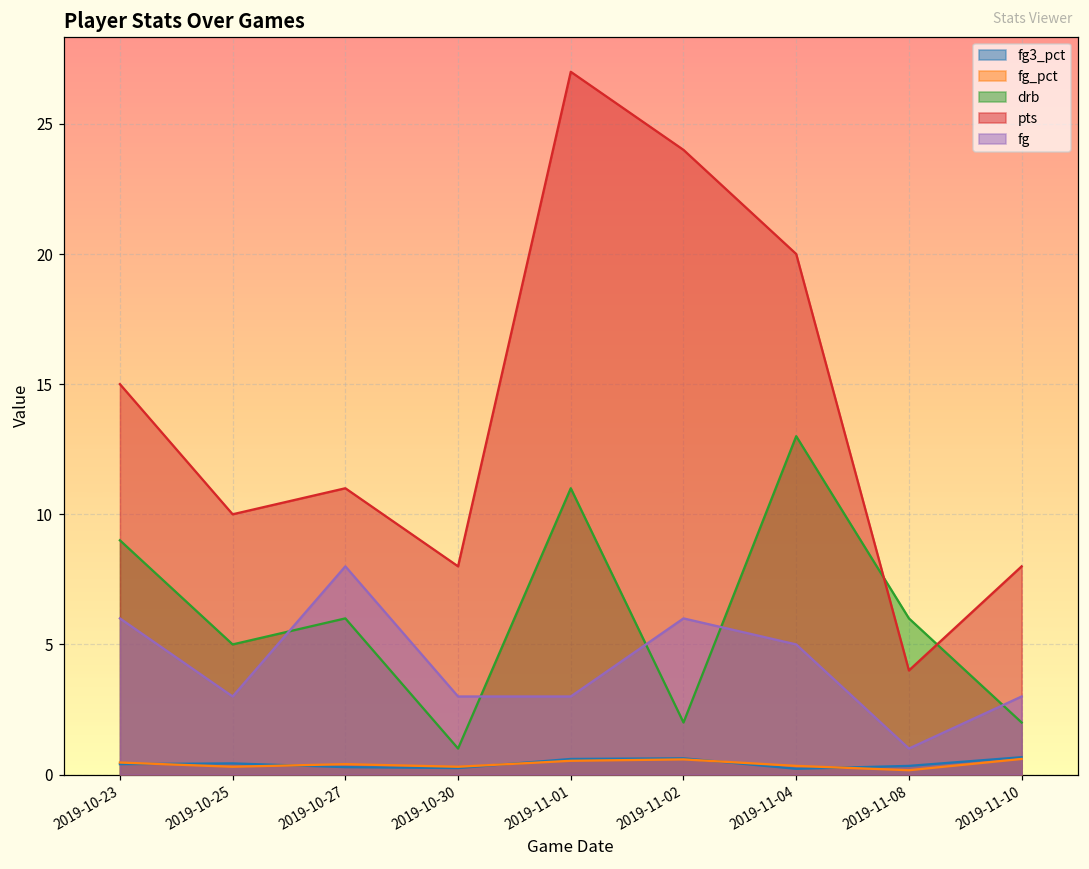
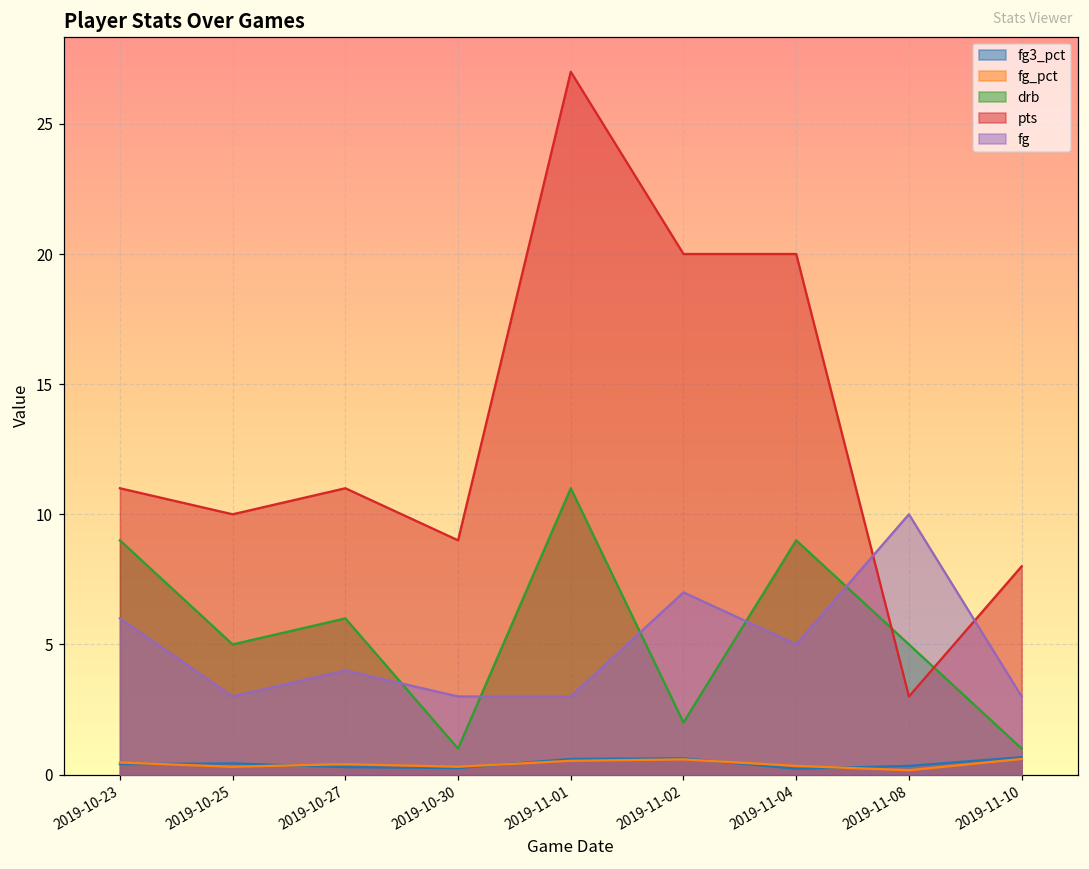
pts, 2019-10-23: 15 -> 11
fg, 2019-10-27: 8 -> 4
pts, 2019-10-30: 8 -> 9
pts, 2019-11-02: 24 -> 20
fg, 2019-11-02: 6 -> 7
drb, 2019-11-04: 13 -> 9
drb, 2019-11-08: 6 -> 5
pts, 2019-11-08: 4 -> 3
fg, 2019-11-08: 1 -> 10
drb, 2019-11-10: 2 -> 1
